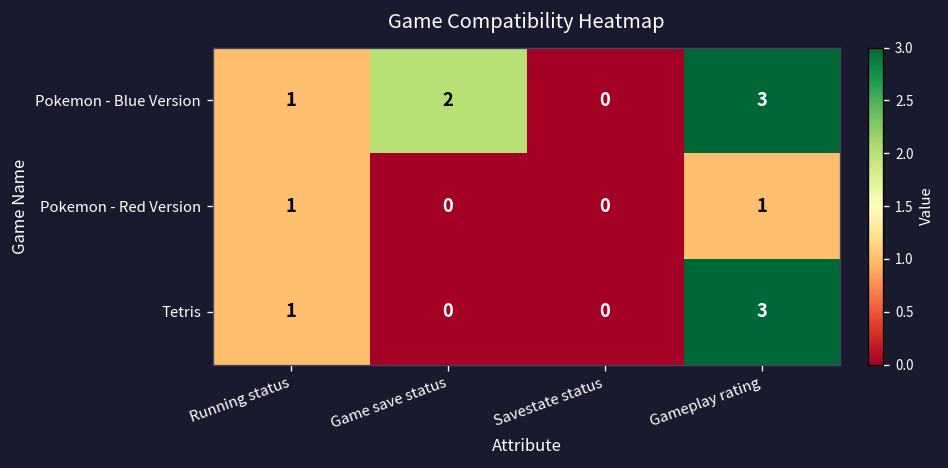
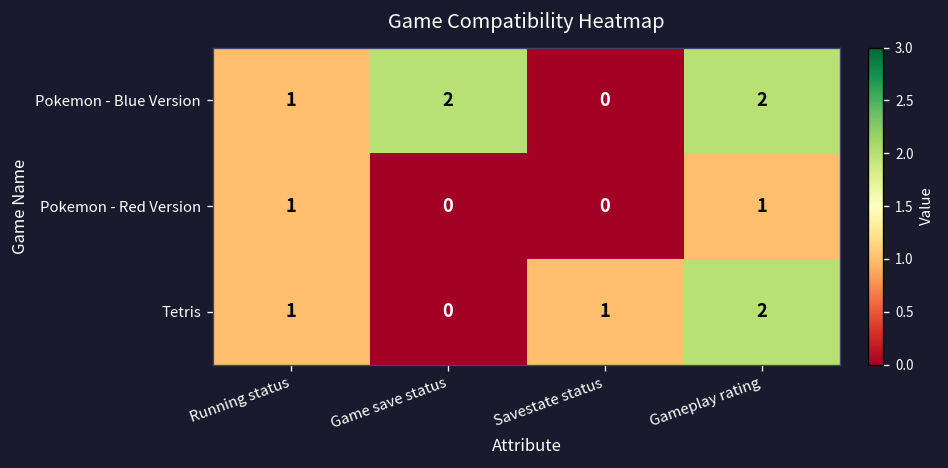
Pokemon - Blue Version, Gameplay rating: 3 -> 2
Tetris, Savestate status: 0 -> 1
Tetris, Gameplay rating: 3 -> 2
